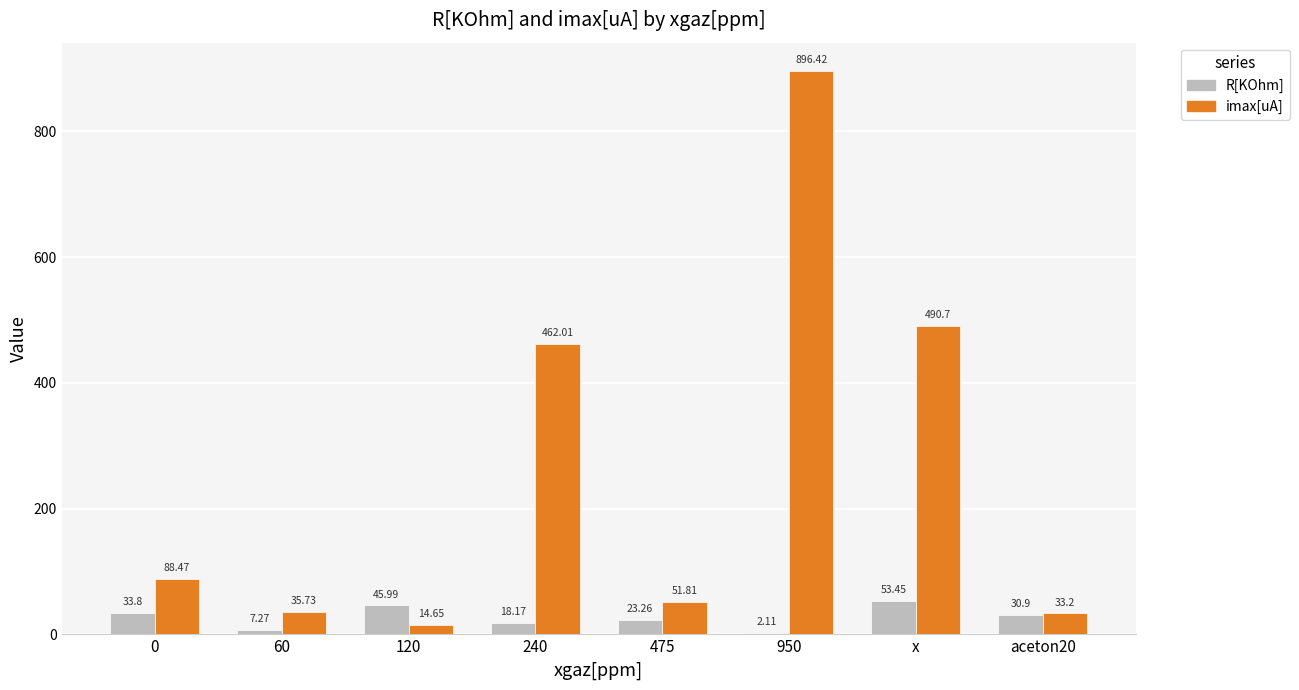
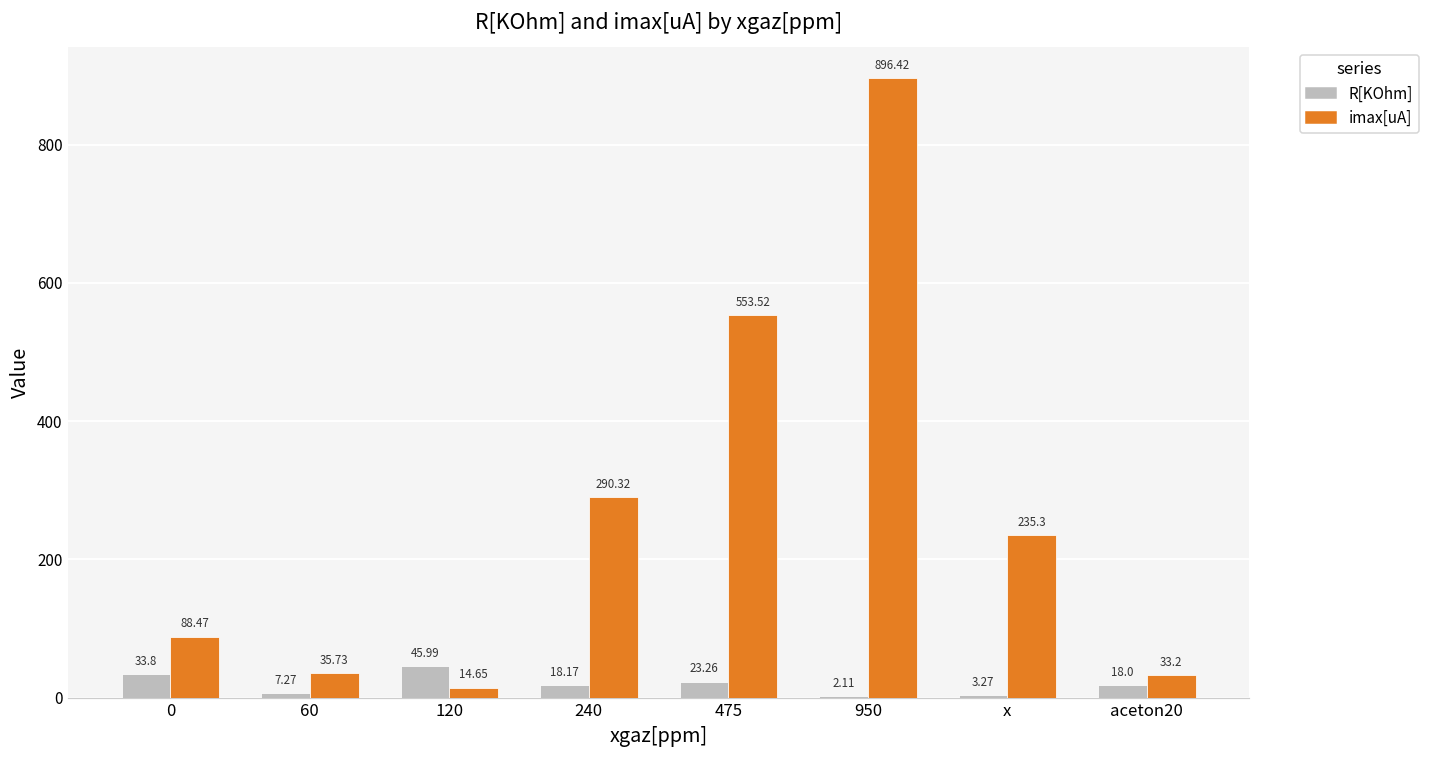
imax[uA], 240: 462.01 -> 290.32
imax[uA], 475: 51.81 -> 553.52
R[KOhm], x: 53.45 -> 3.27
imax[uA], x: 490.7 -> 235.3
R[KOhm], aceton20: 30.9 -> 18.0
